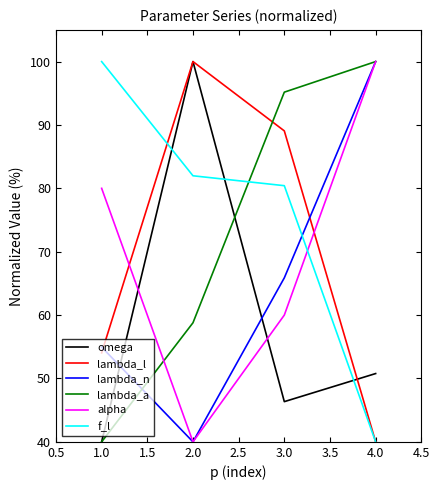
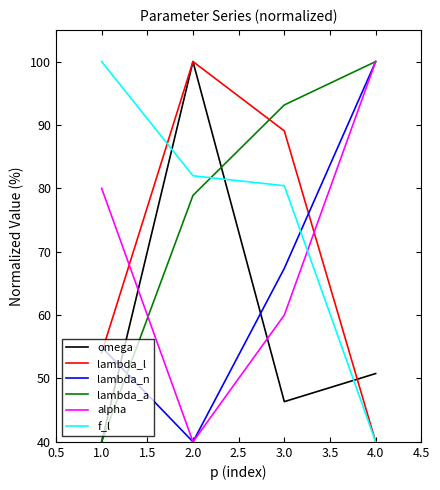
lambda_a, 2.0: 59 -> 79
lambda_n, 3.0: 66 -> 67
lambda_a, 3.0: 95 -> 93
